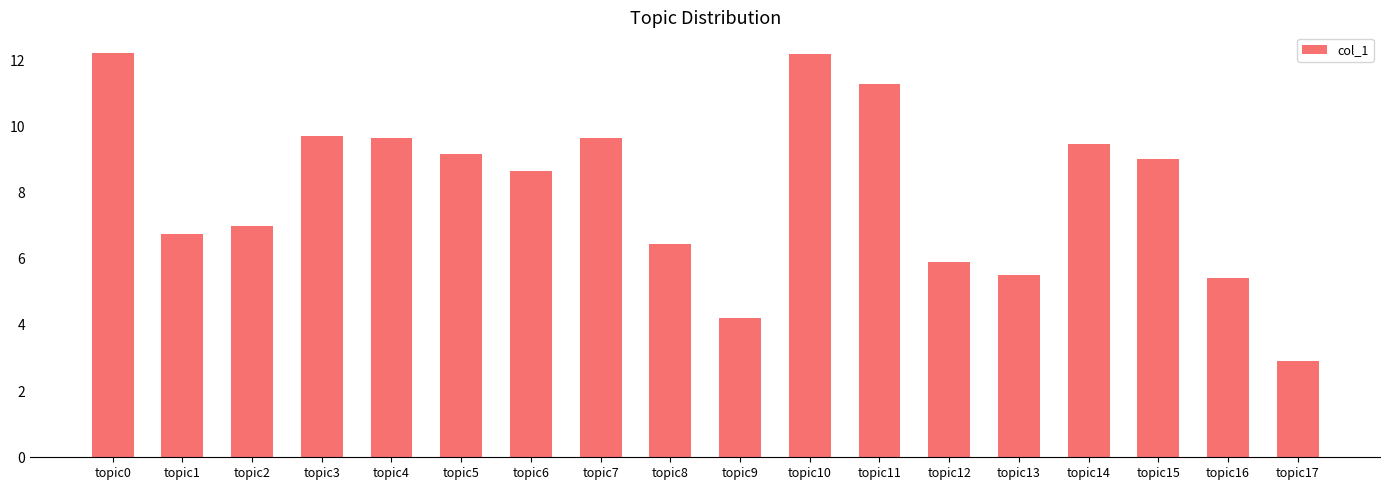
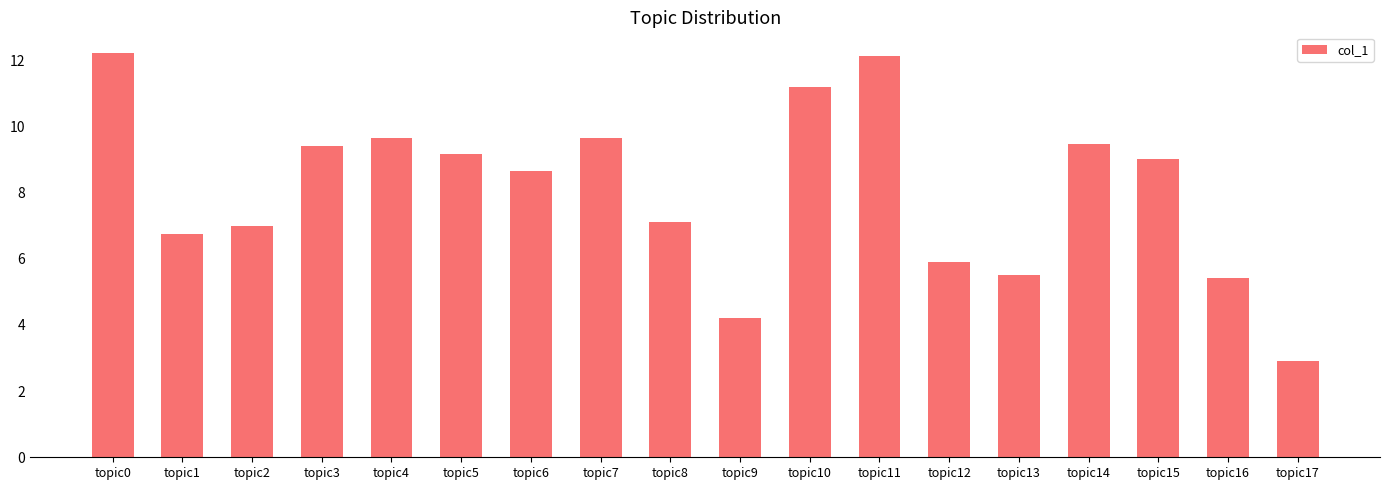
topic3: 9.7 -> 9.4
topic8: 6.5 -> 7.1
topic10: 12.2 -> 11.2
topic11: 11.3 -> 12.1
